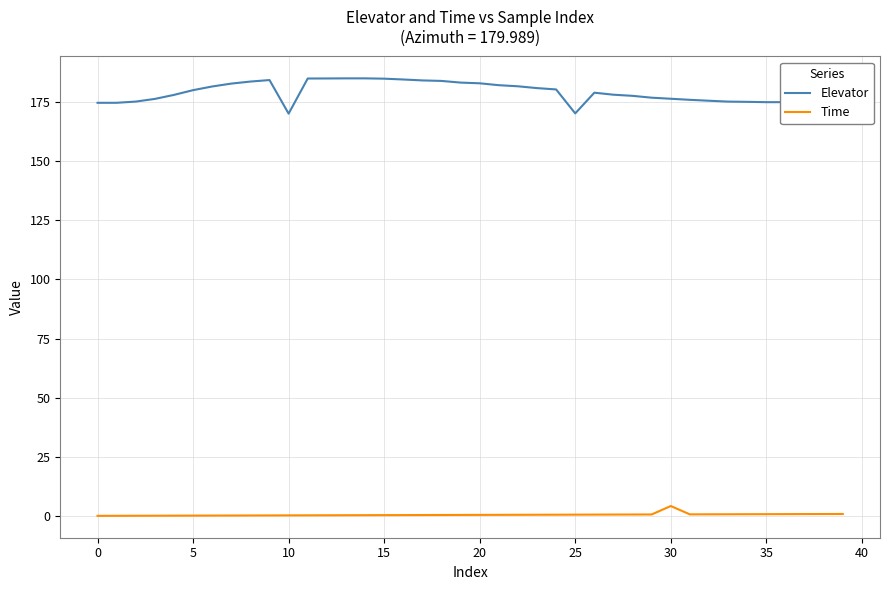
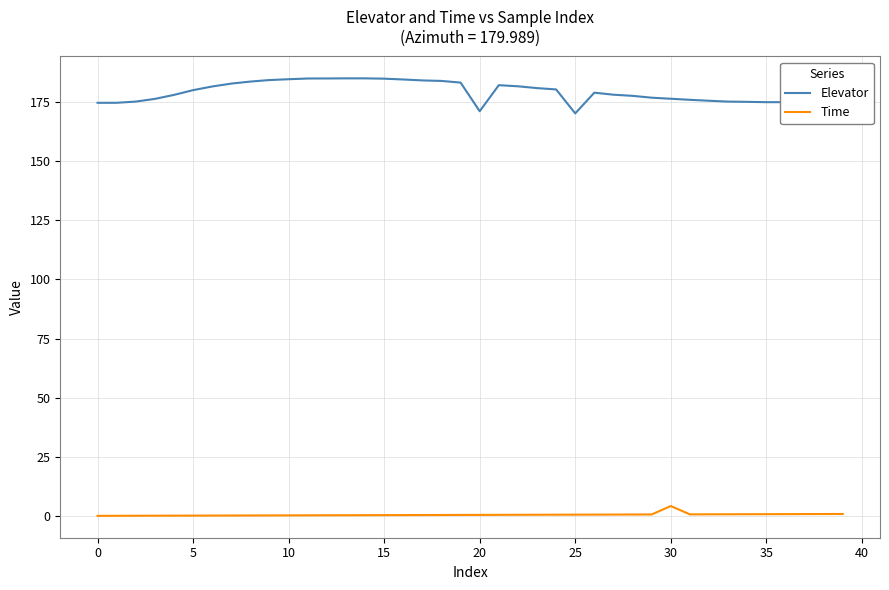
Elevator, 10: 170 -> 185
Elevator, 20: 183 -> 171
